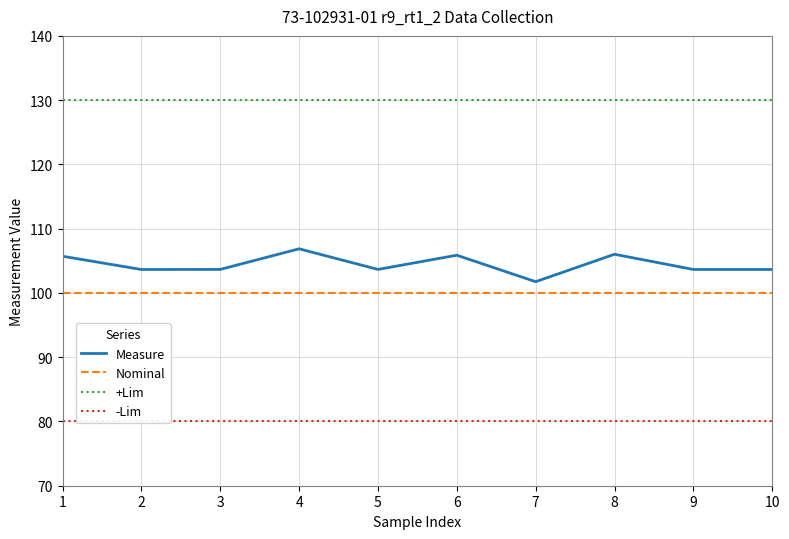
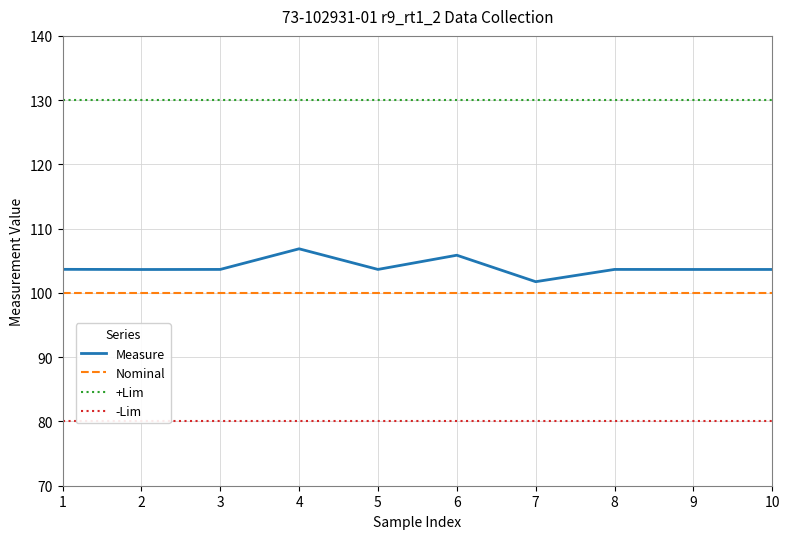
Measure, 1: 106 -> 104
Measure, 8: 106 -> 104
